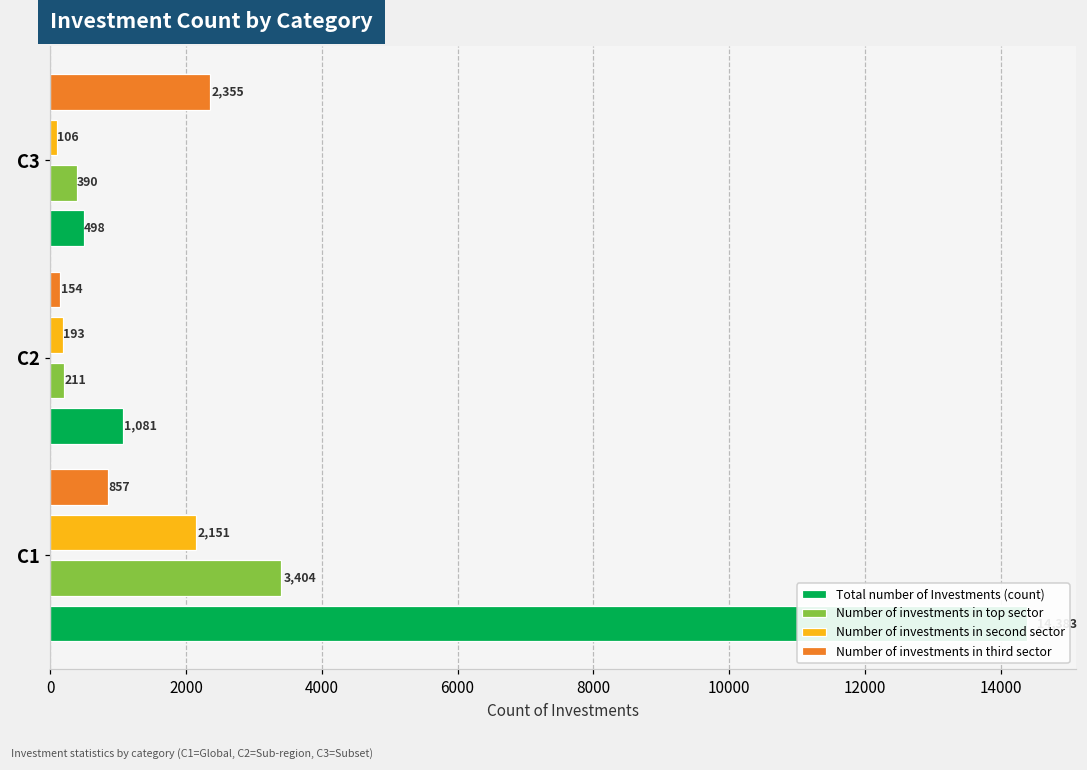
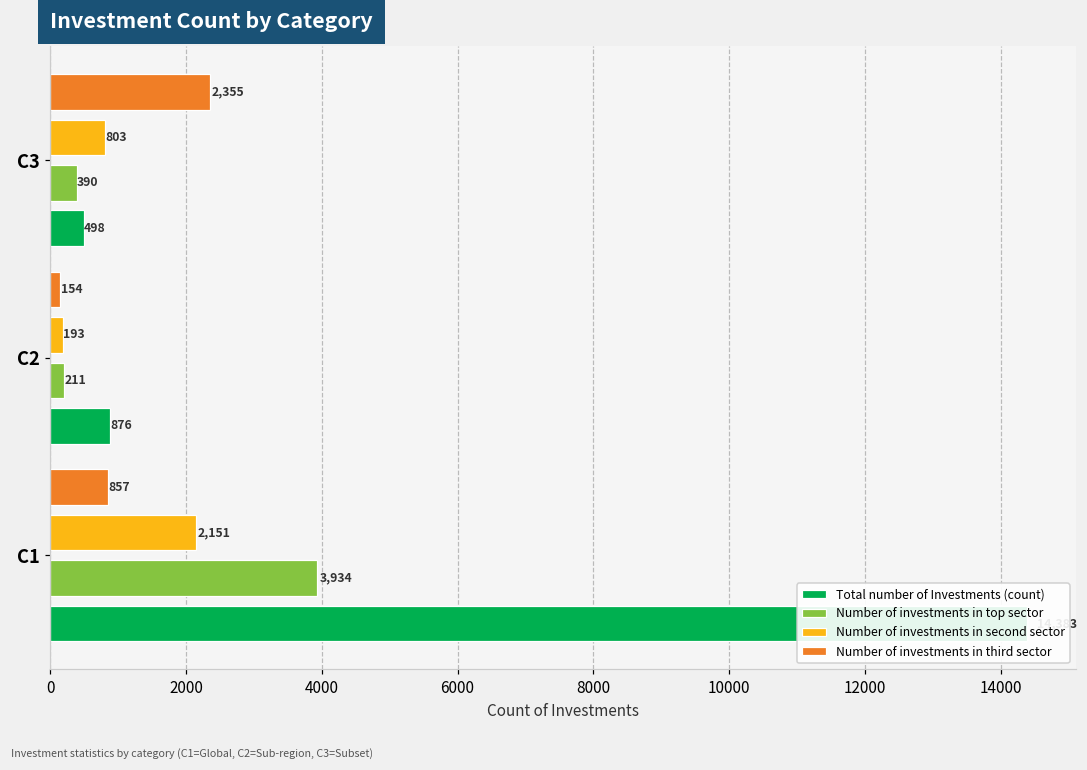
Number of investments in second sector, C3: 106 -> 803
Total number of Investments (count), C2: 1,081 -> 876
Number of investments in top sector, C1: 3,404 -> 3,934
